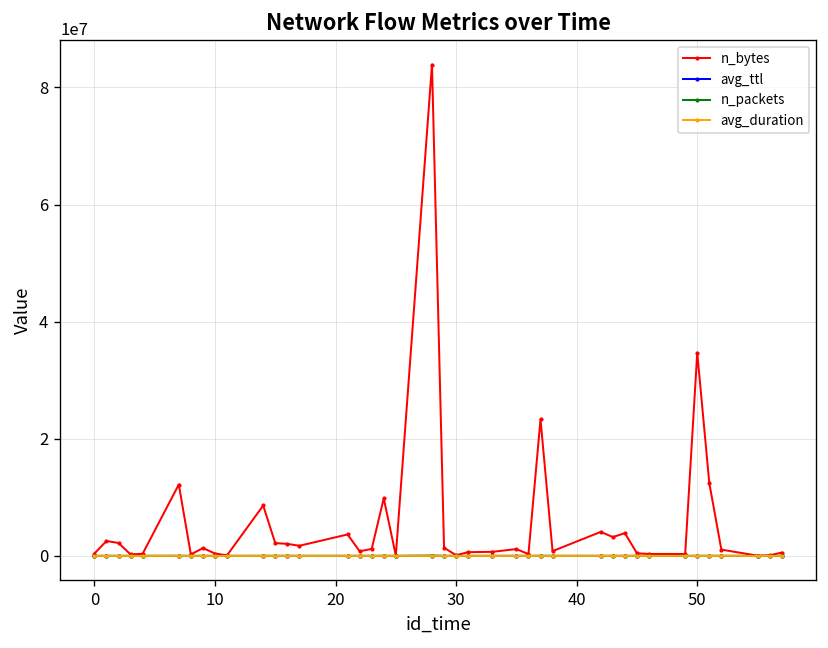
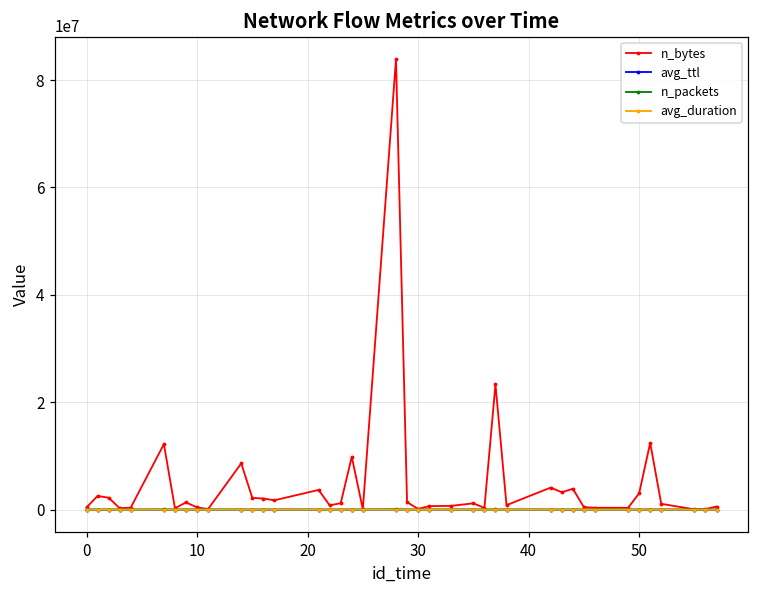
n_bytes, 50: 35000000 -> 3000000
